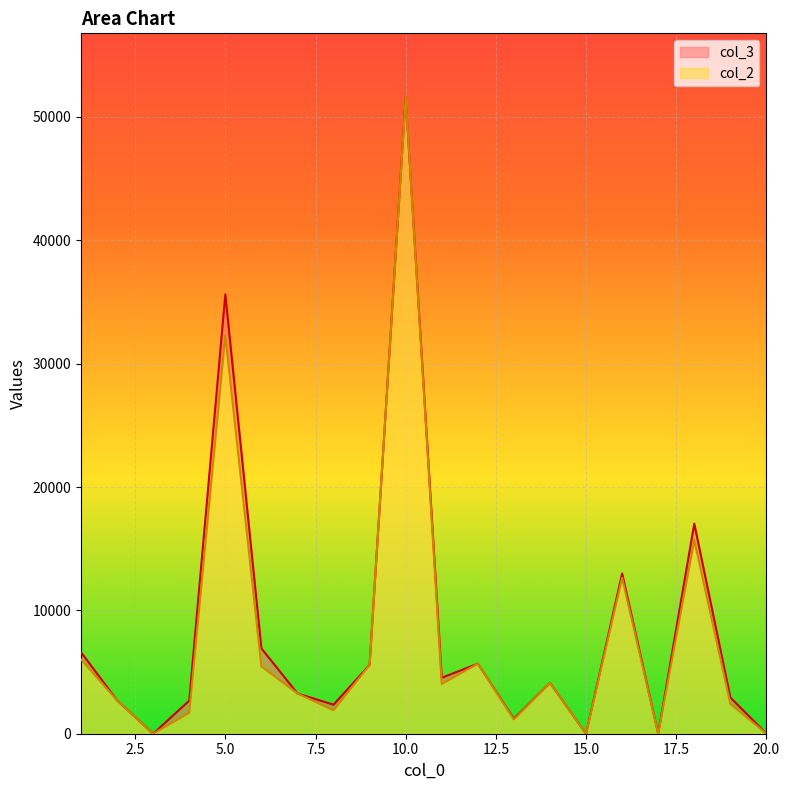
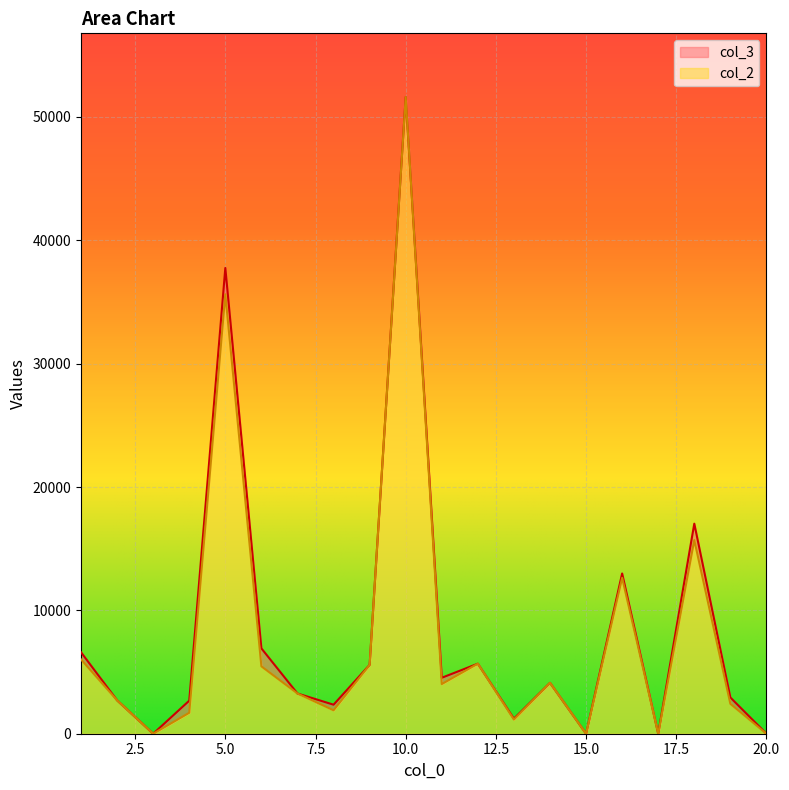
col_3, 5.0: 35600 -> 37800
col_2, 5.0: 32300 -> 35600
